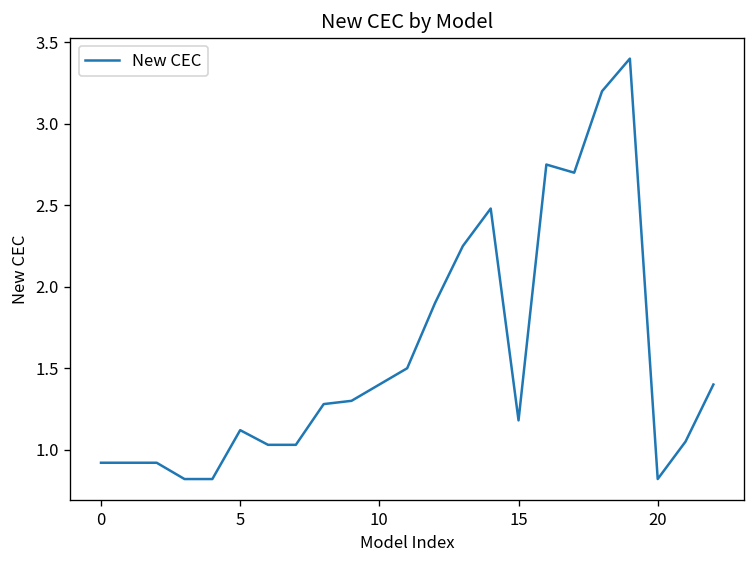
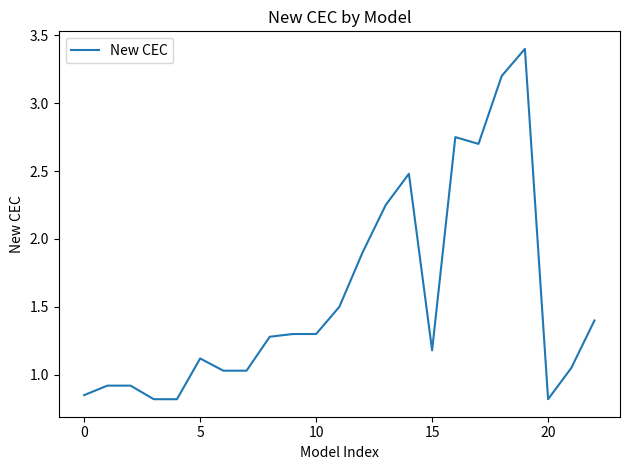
0: 0.92 -> 0.85
10: 1.4 -> 1.3
